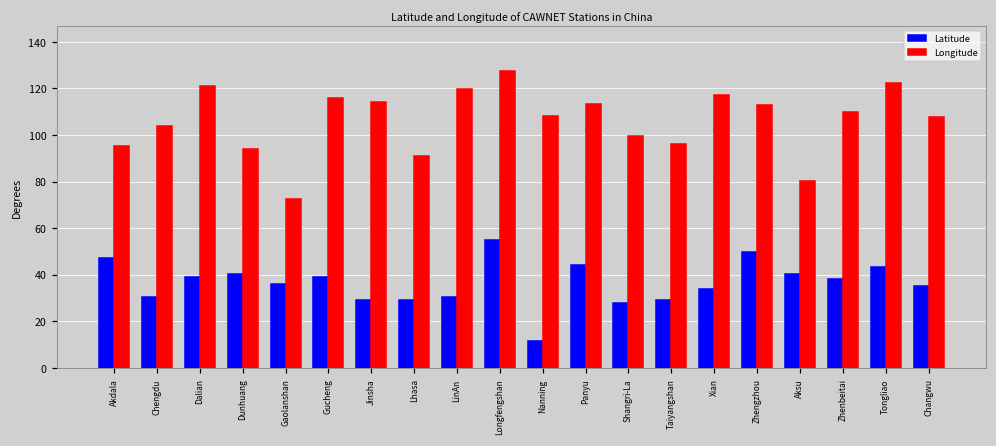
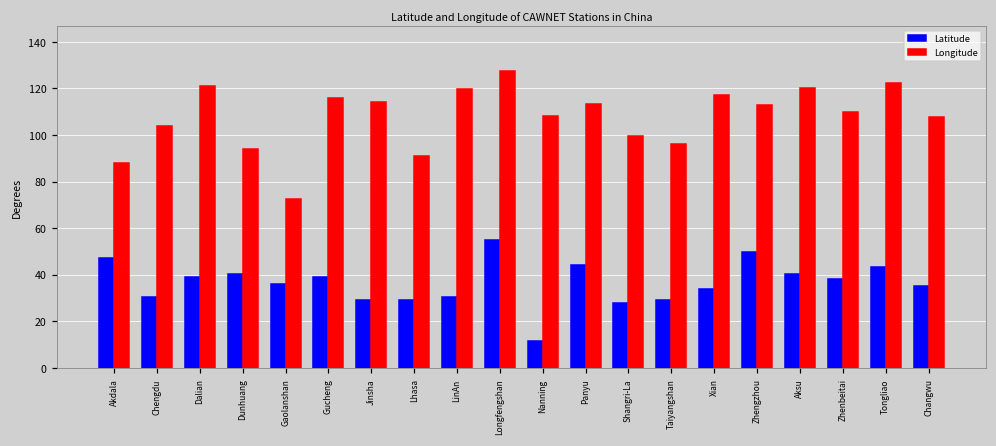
Longitude, Akdala: 95 -> 88
Longitude, Aksu: 80 -> 120
